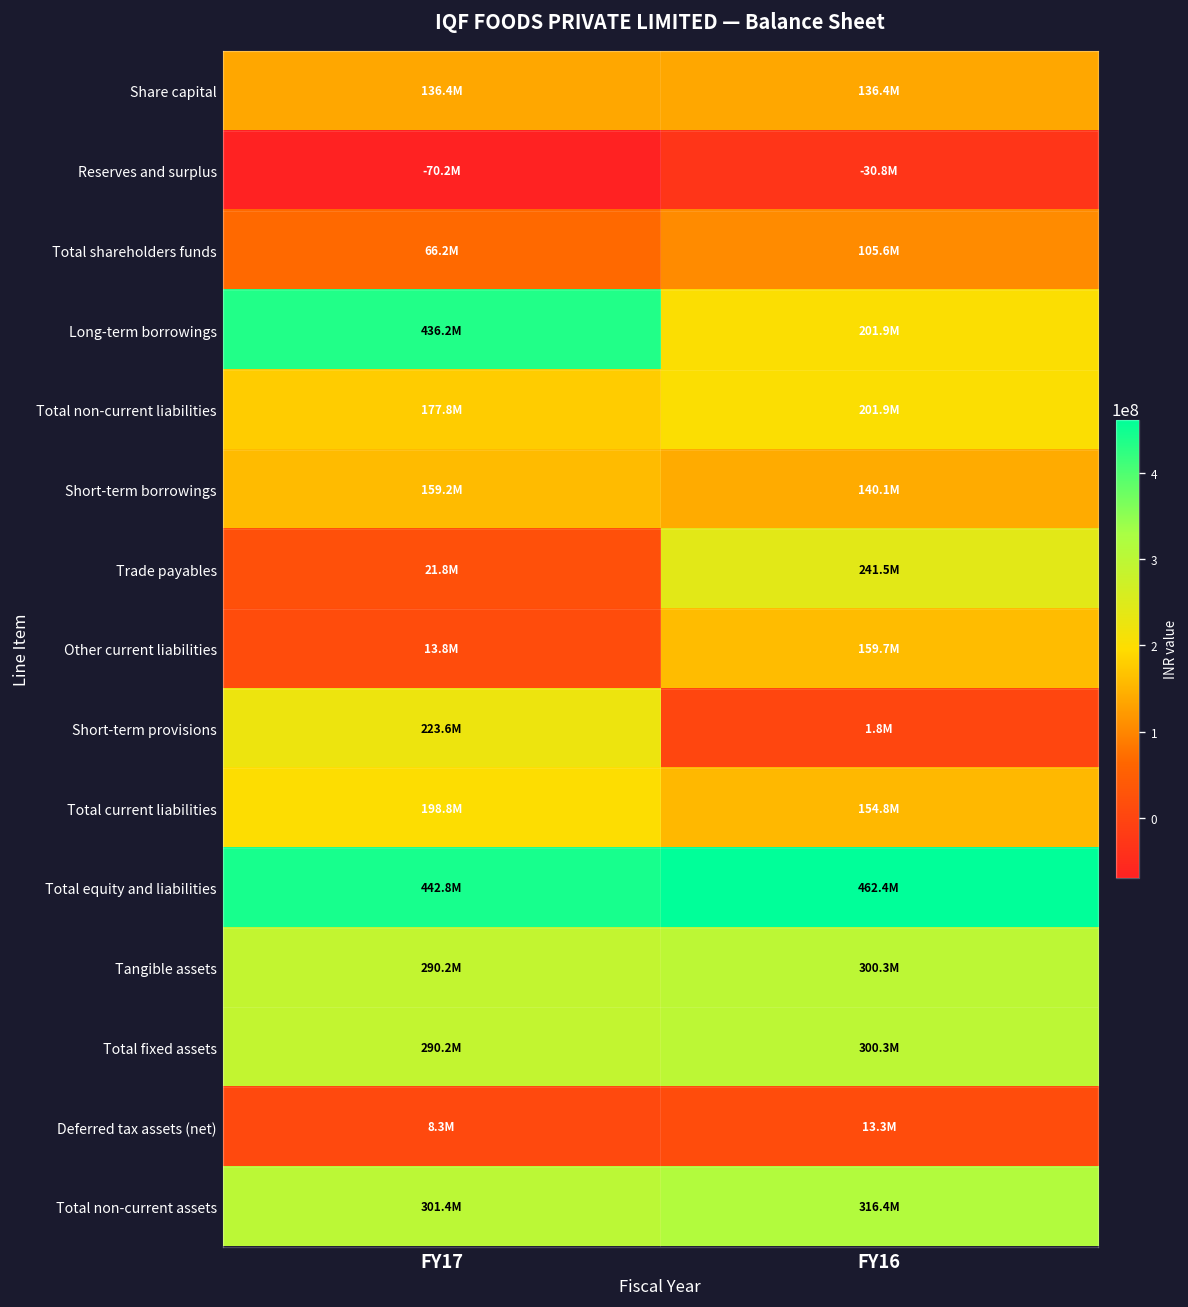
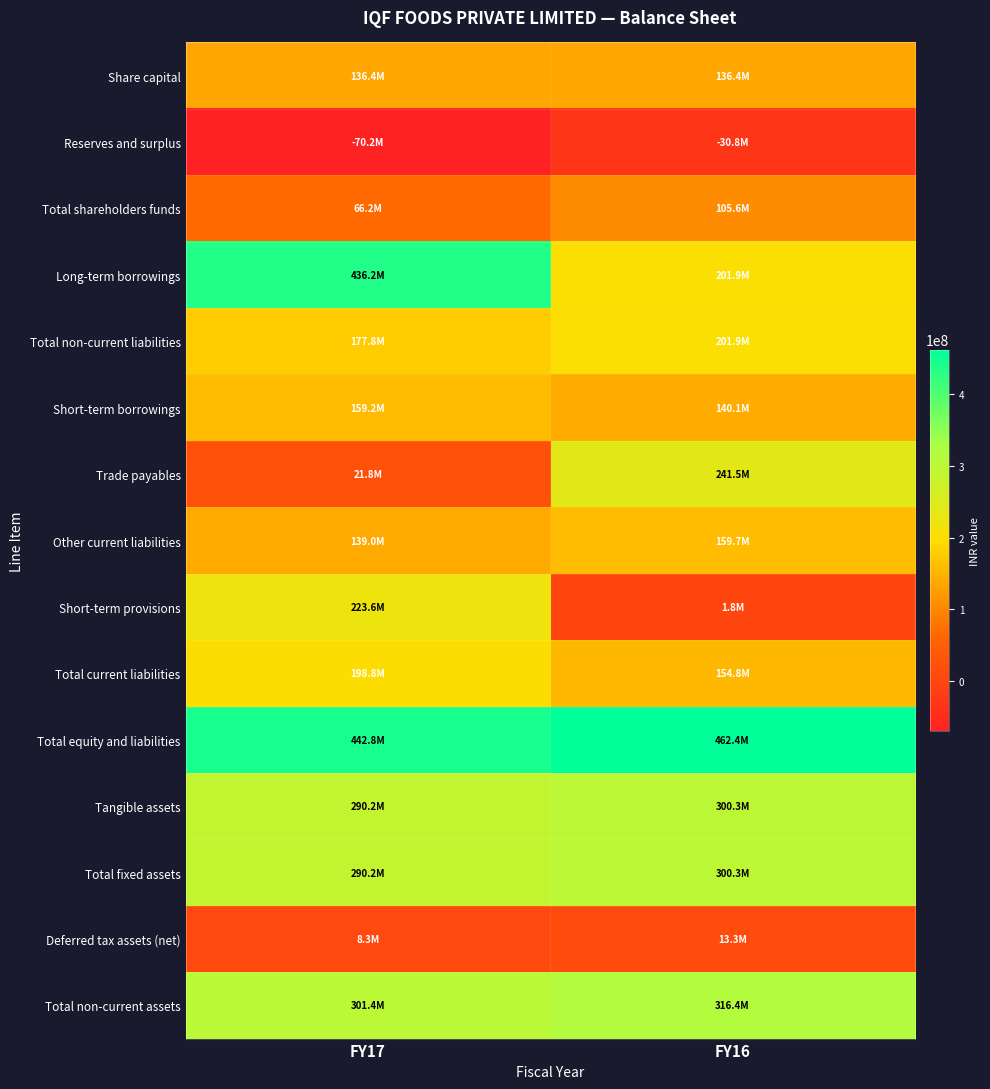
Other current liabilities, FY17: 13.8M -> 139.0M
